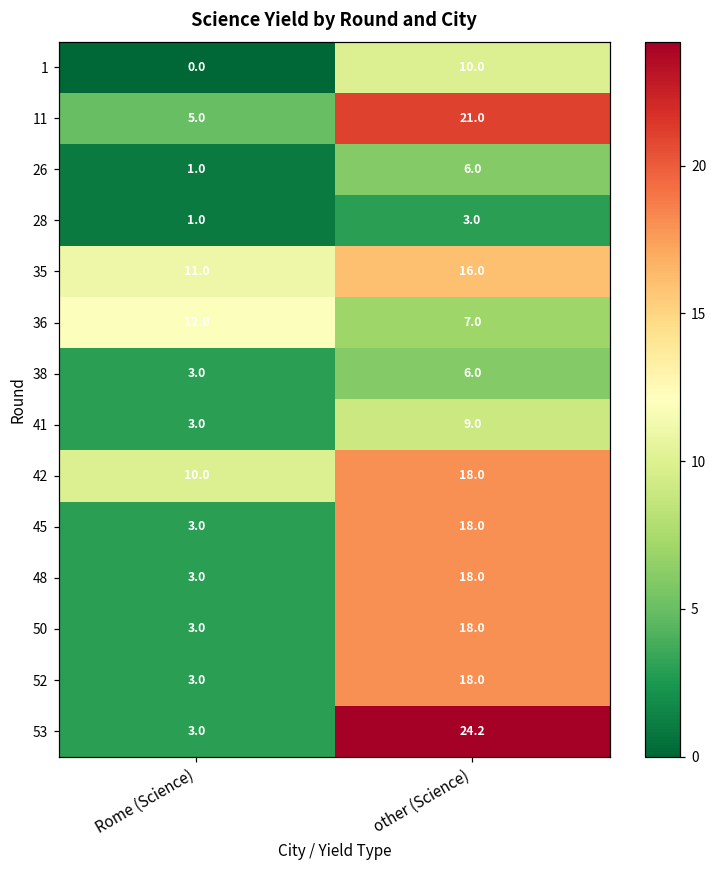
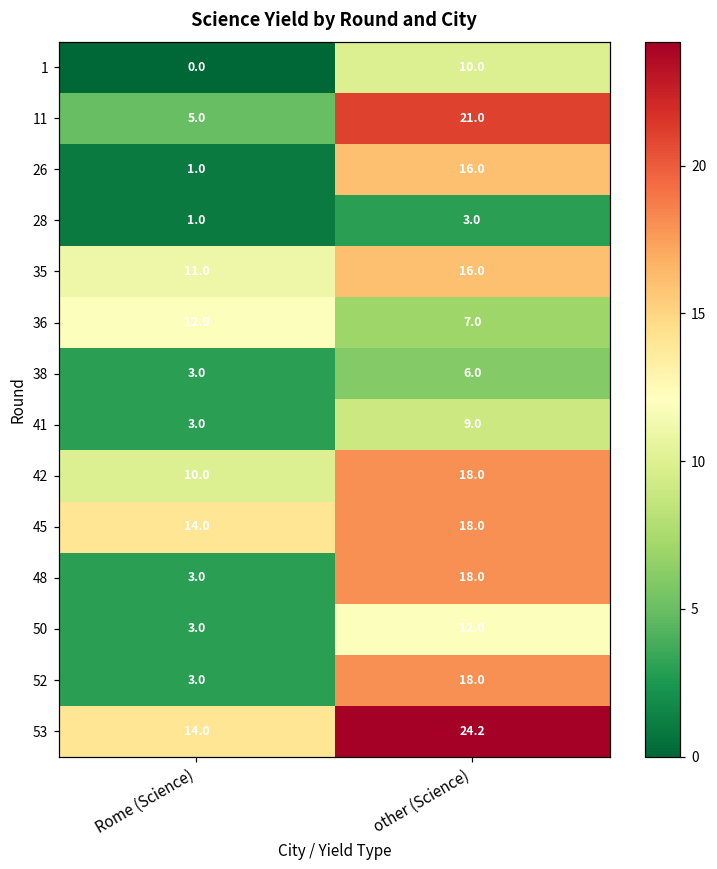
26, other (Science): 6.0 -> 16.0
45, Rome (Science): 3.0 -> 14.0
50, other (Science): 18.0 -> 12.0
53, Rome (Science): 3.0 -> 14.0
